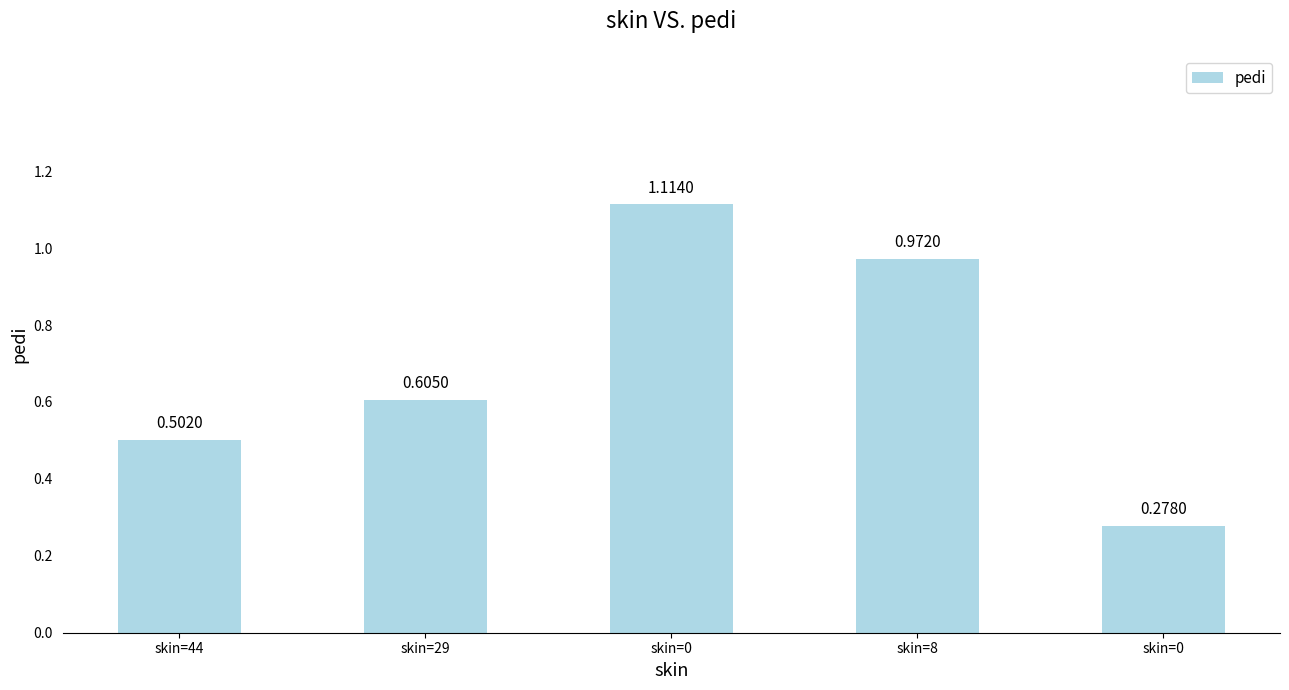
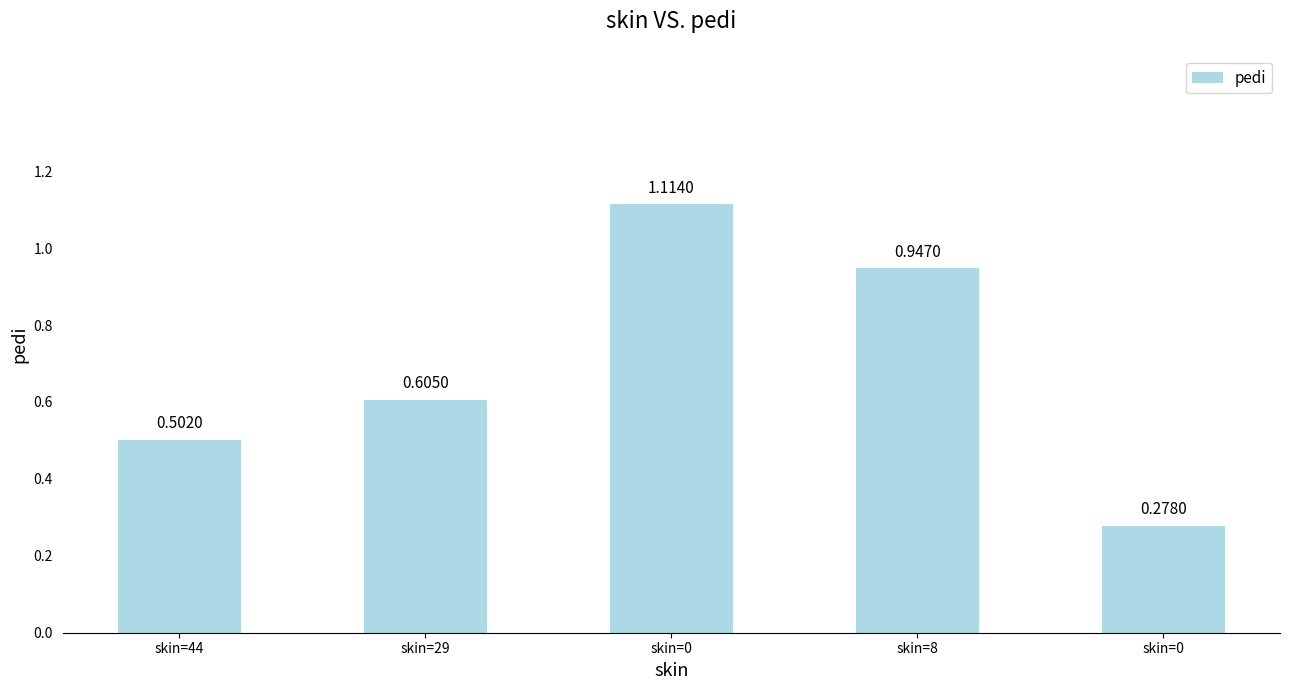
skin=8: 0.9720 -> 0.9470
